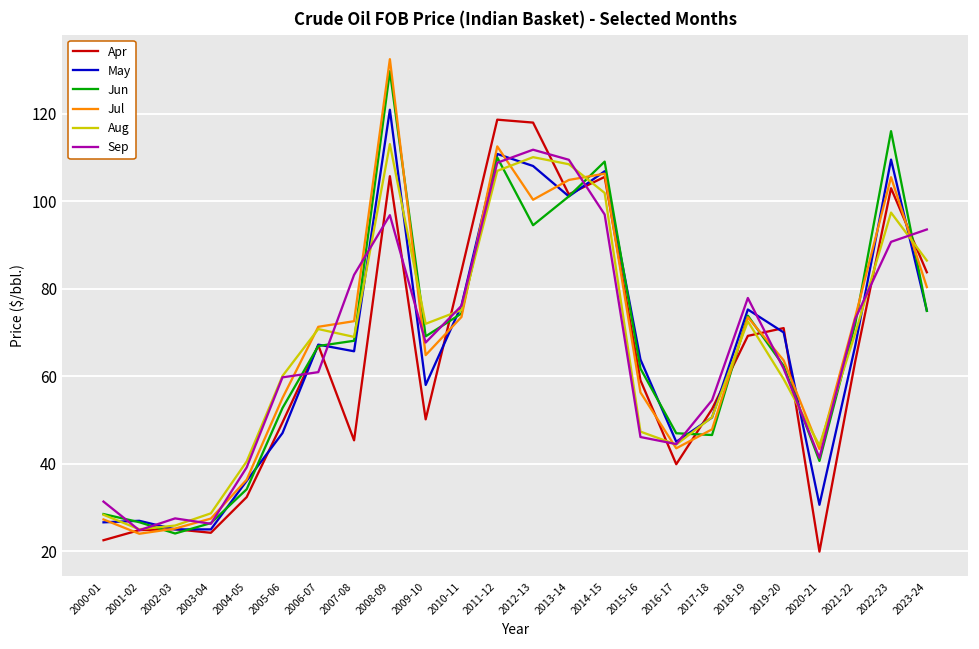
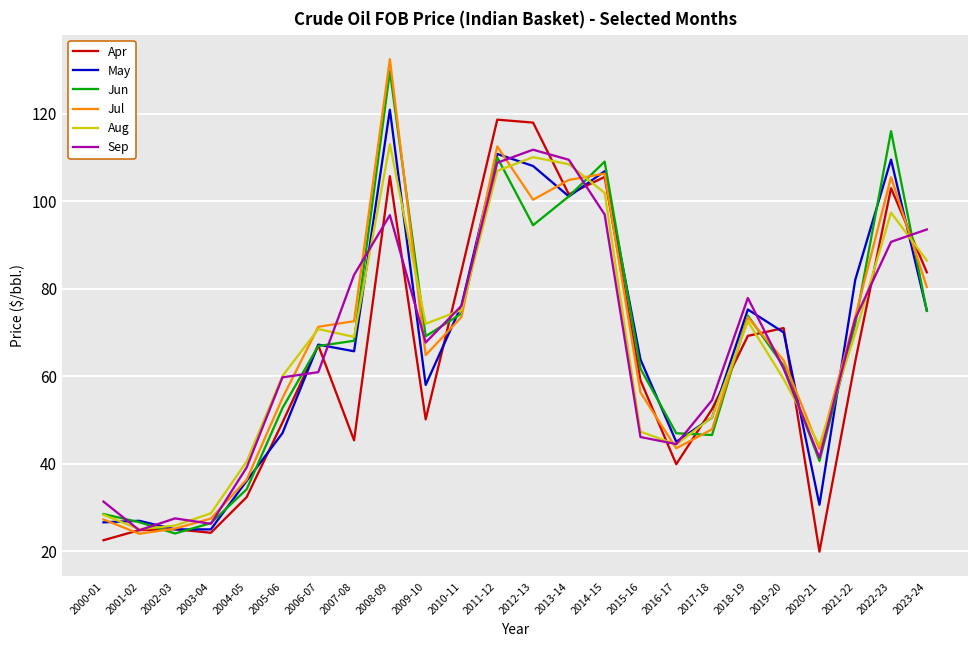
May, 2021-22: 67 -> 82
